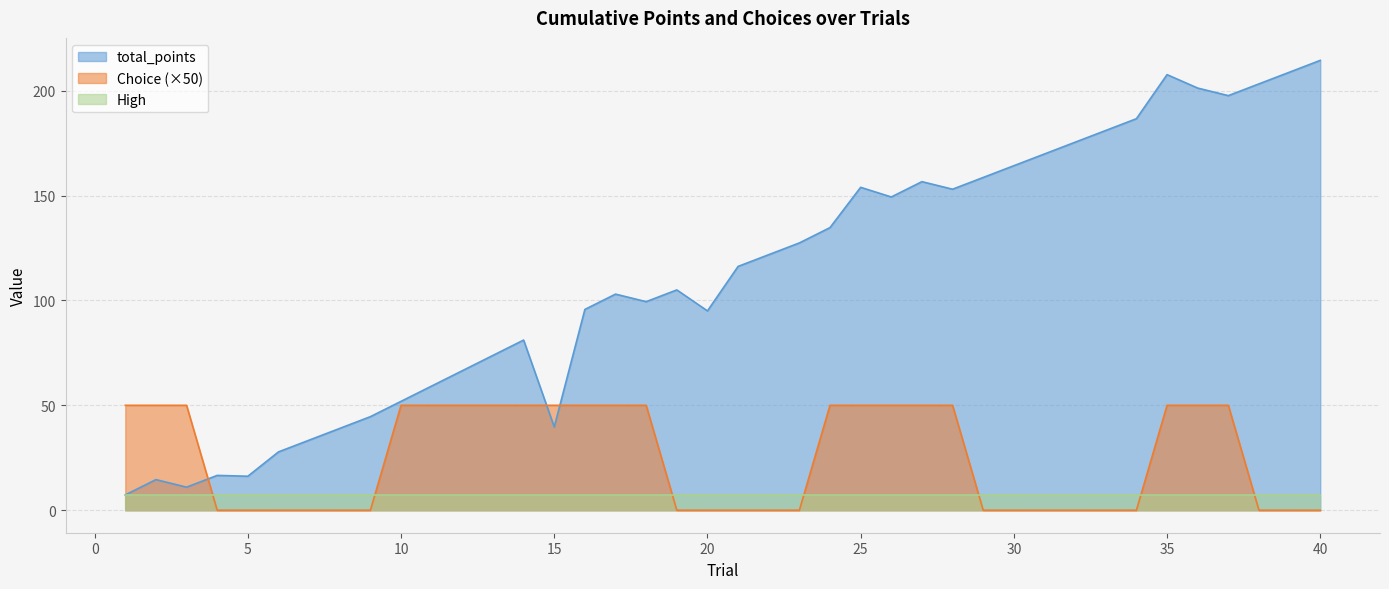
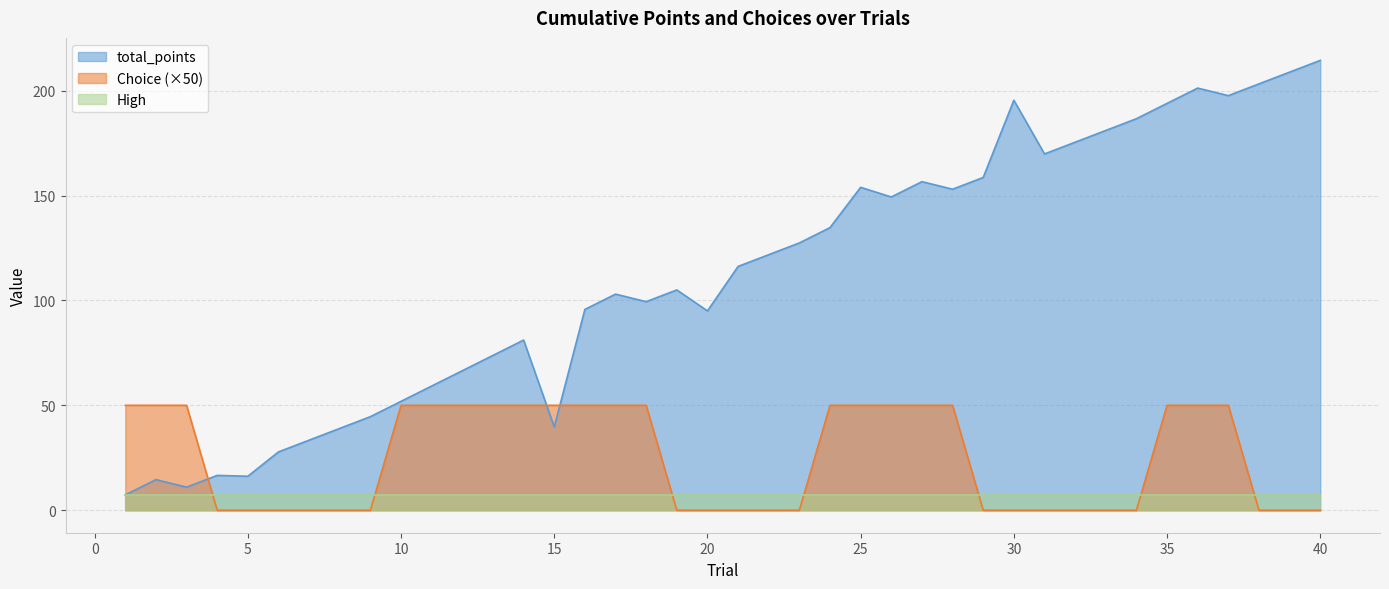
total_points, 30: 164 -> 195
total_points, 35: 208 -> 194
